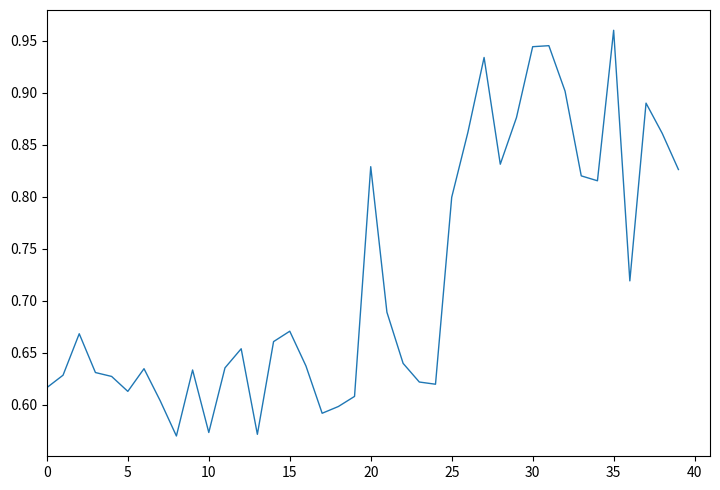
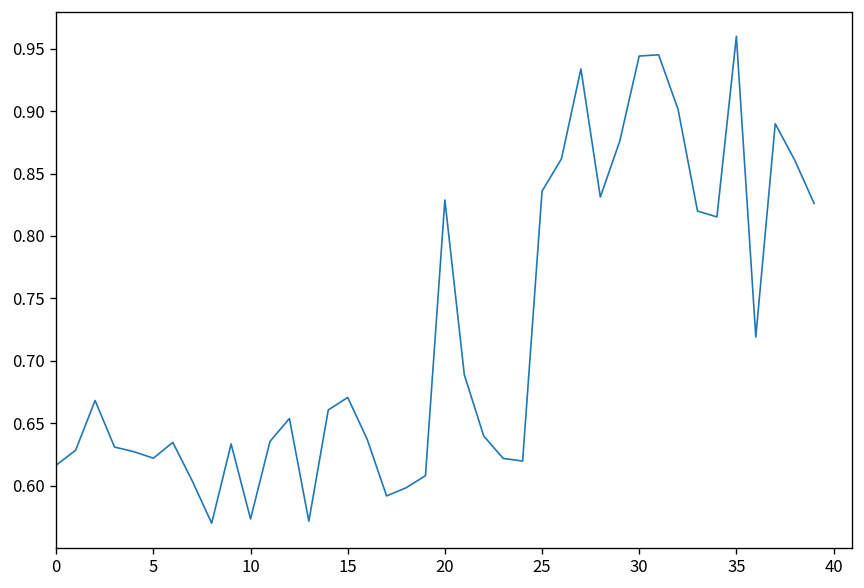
5: 0.613 -> 0.622
25: 0.799 -> 0.836
